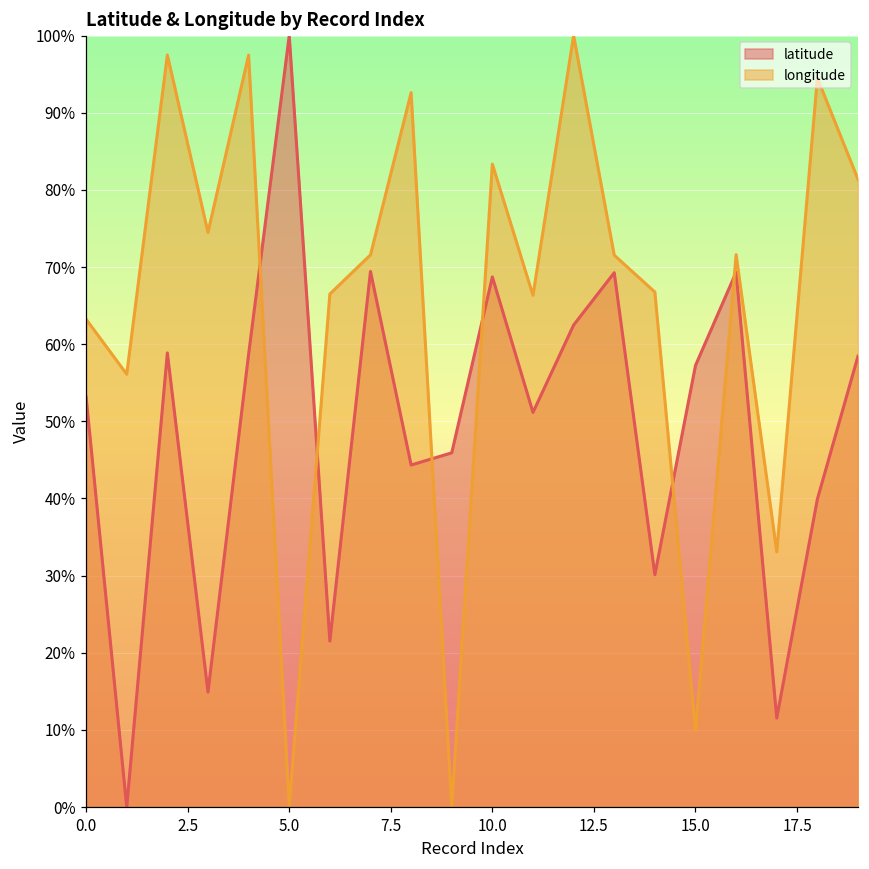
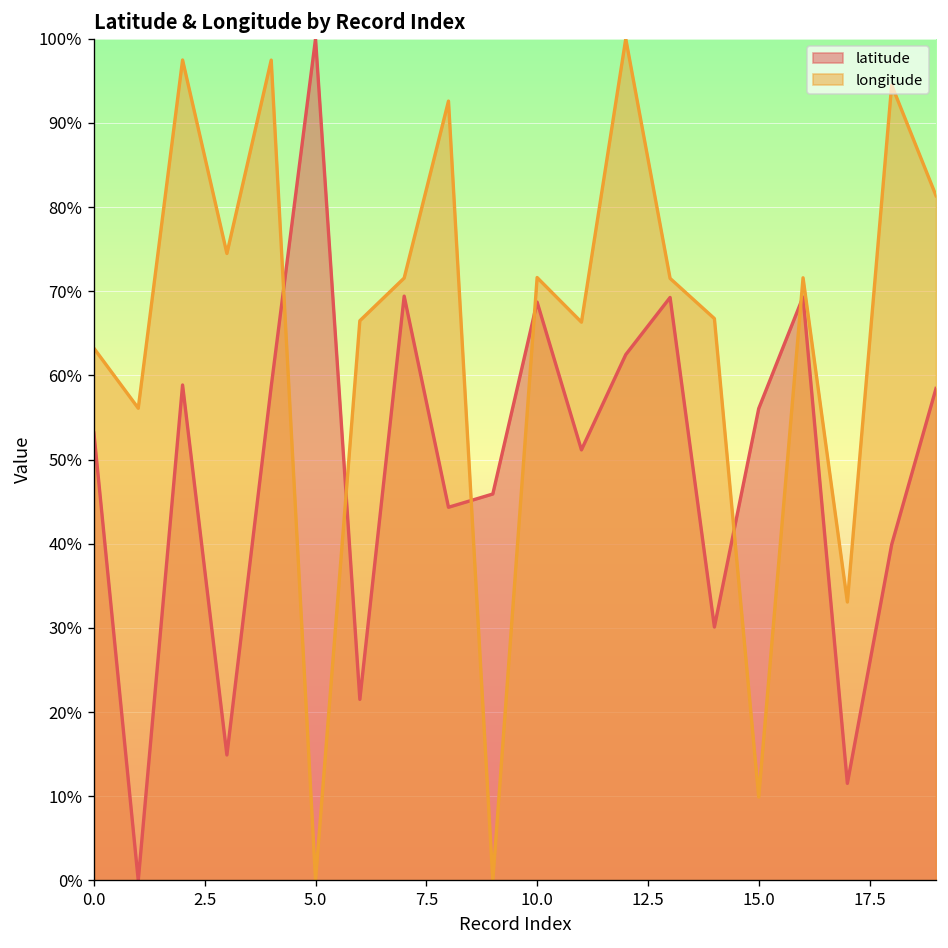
longitude, 10.0: 83% -> 72%
latitude, 15.0: 57% -> 56%
